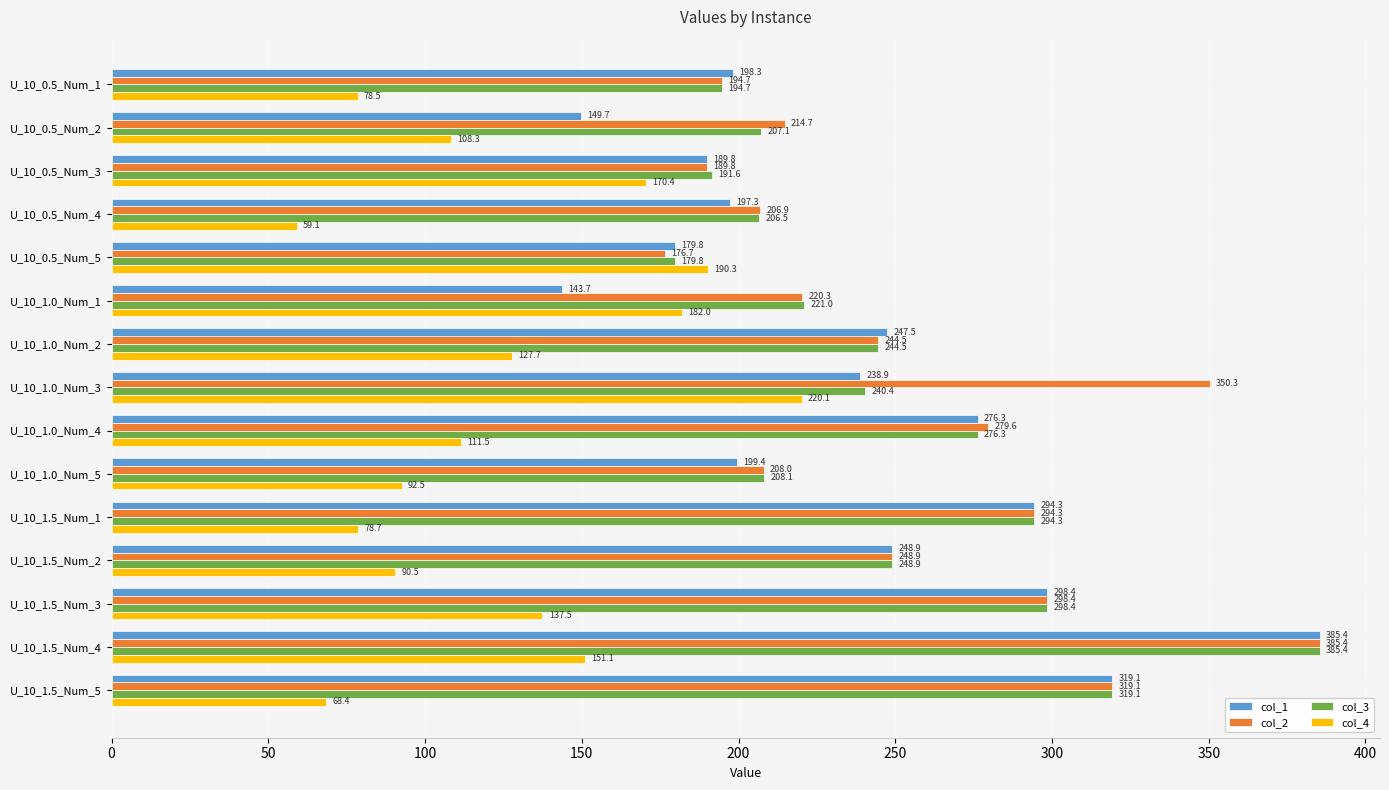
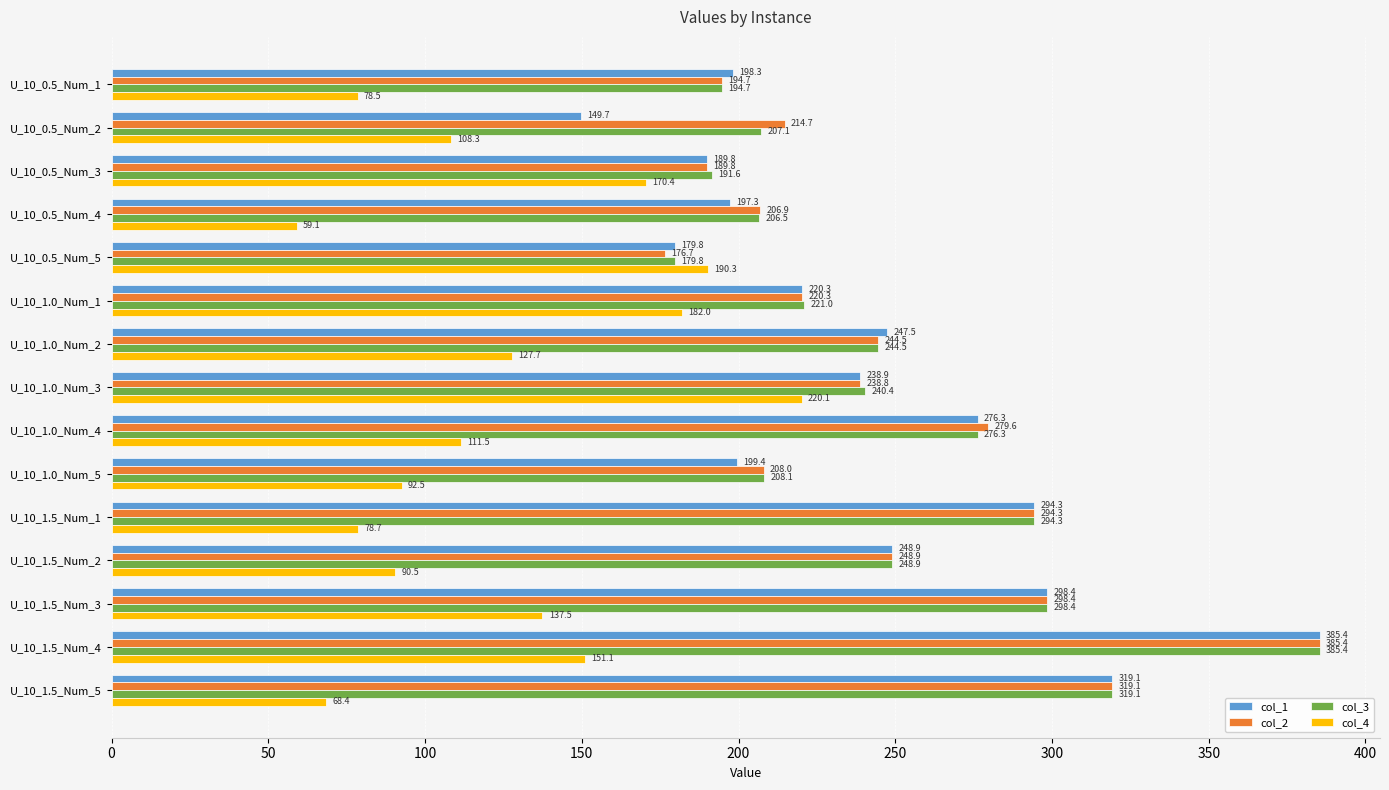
col_1, U_10_1.0_Num_1: 143.7 -> 220.3
col_2, U_10_1.0_Num_3: 350.3 -> 238.8
